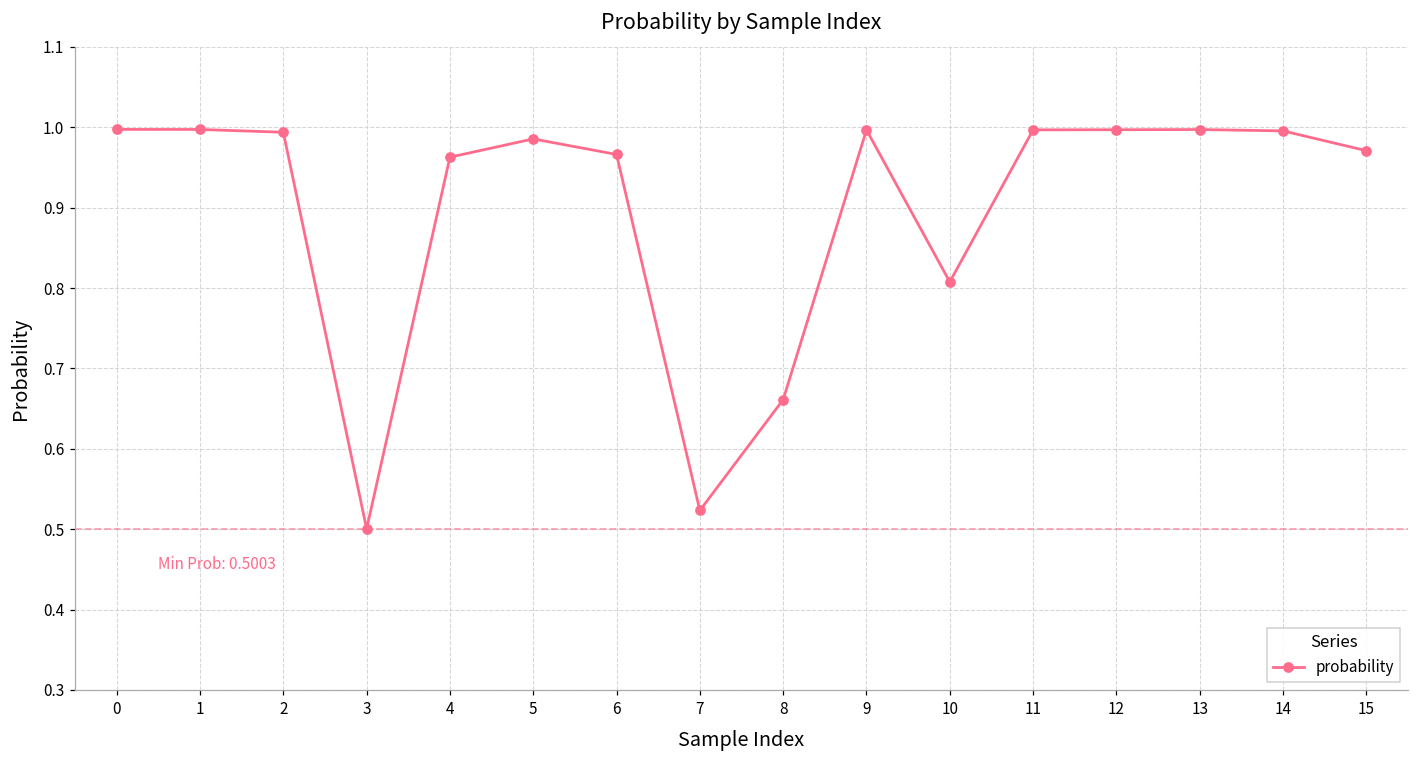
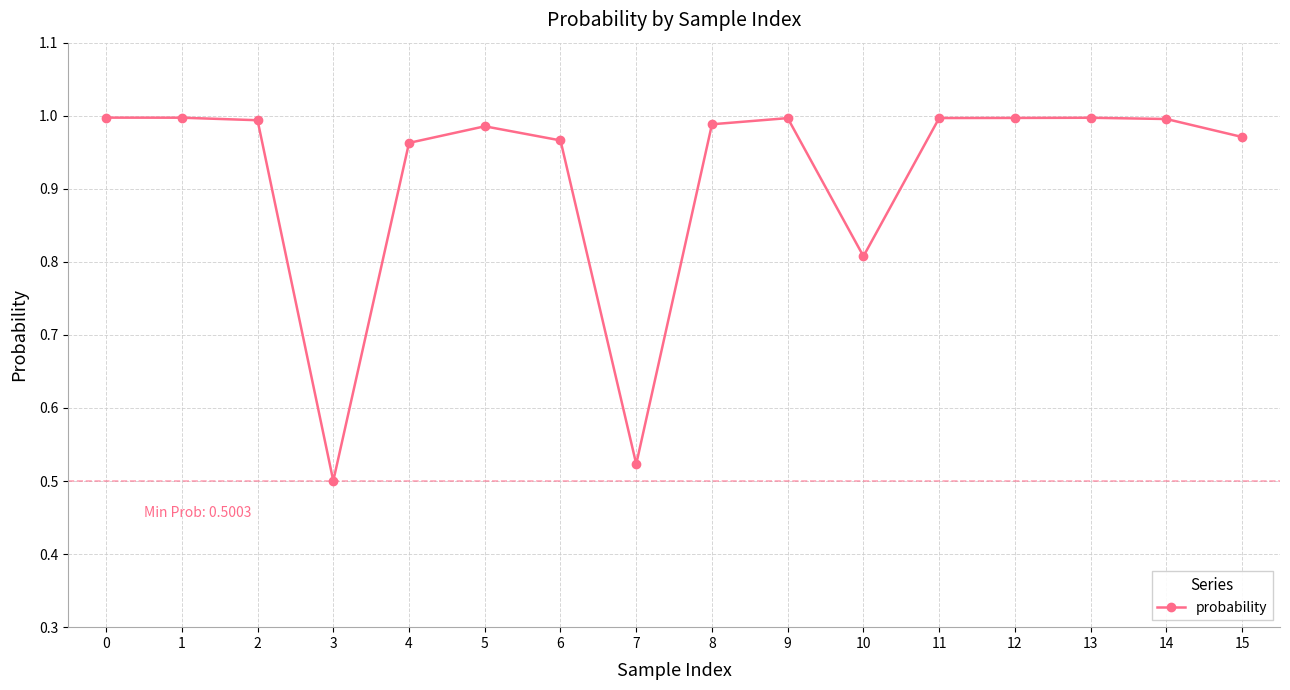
8: 0.66 -> 0.99
